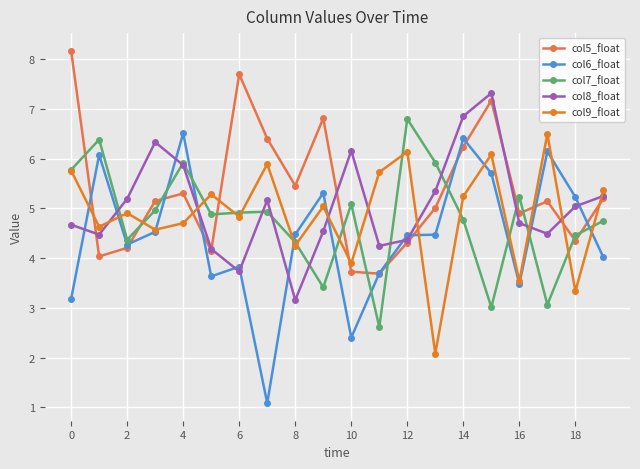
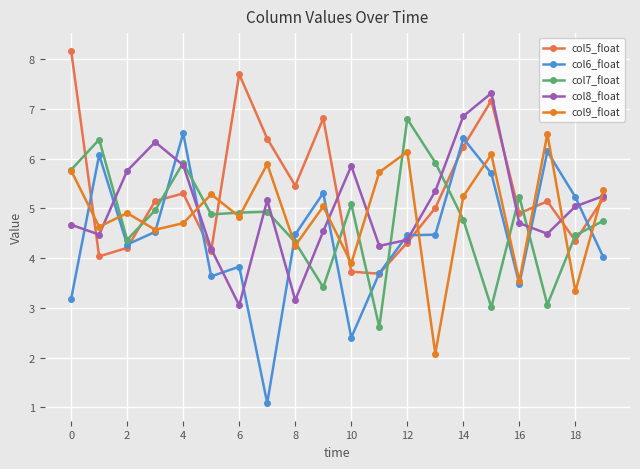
col8_float, 2: 5.2 -> 5.8
col8_float, 6: 3.7 -> 3.1
col8_float, 10: 6.2 -> 5.9
